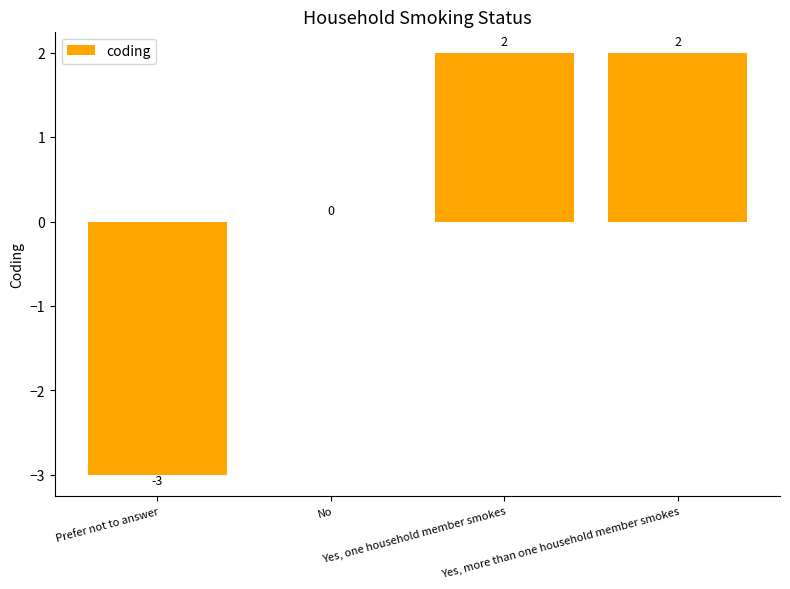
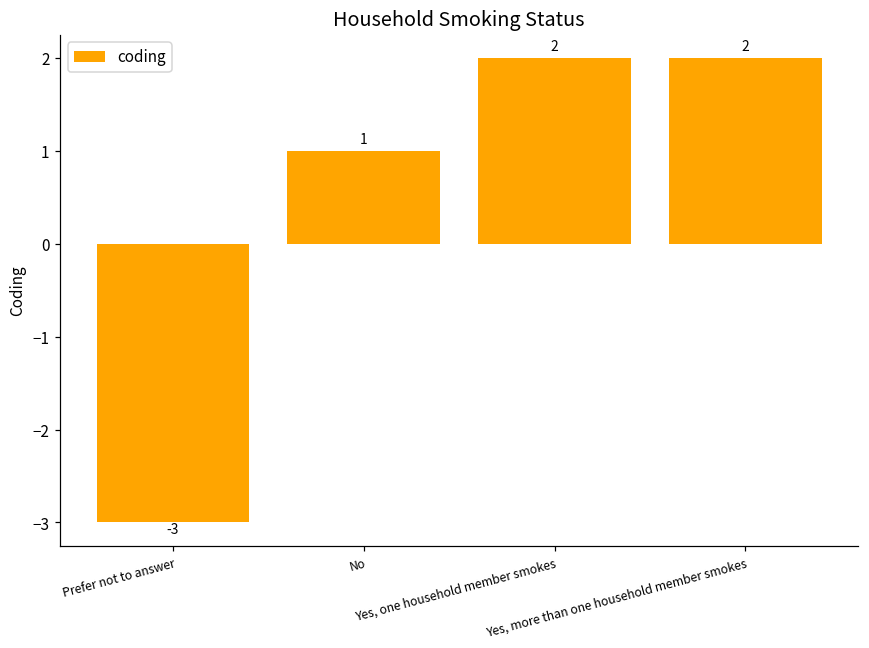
No: 0 -> 1
